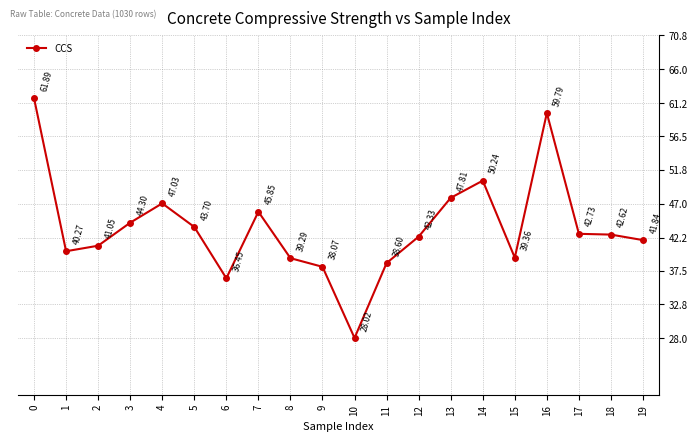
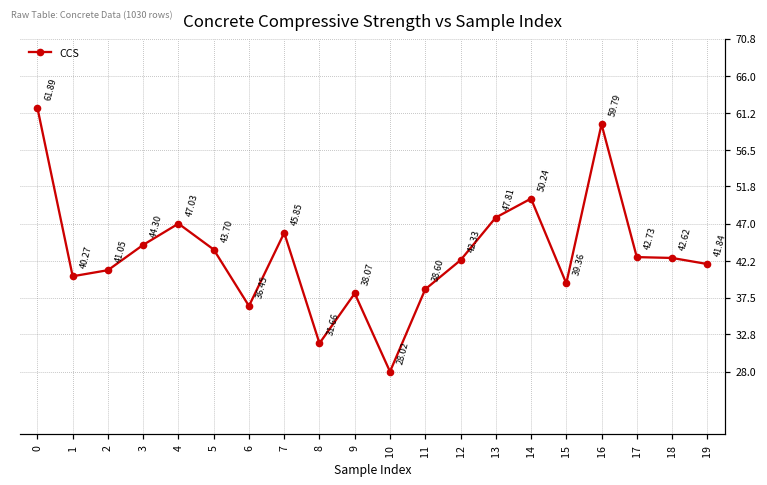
8: 39.29 -> 31.66
